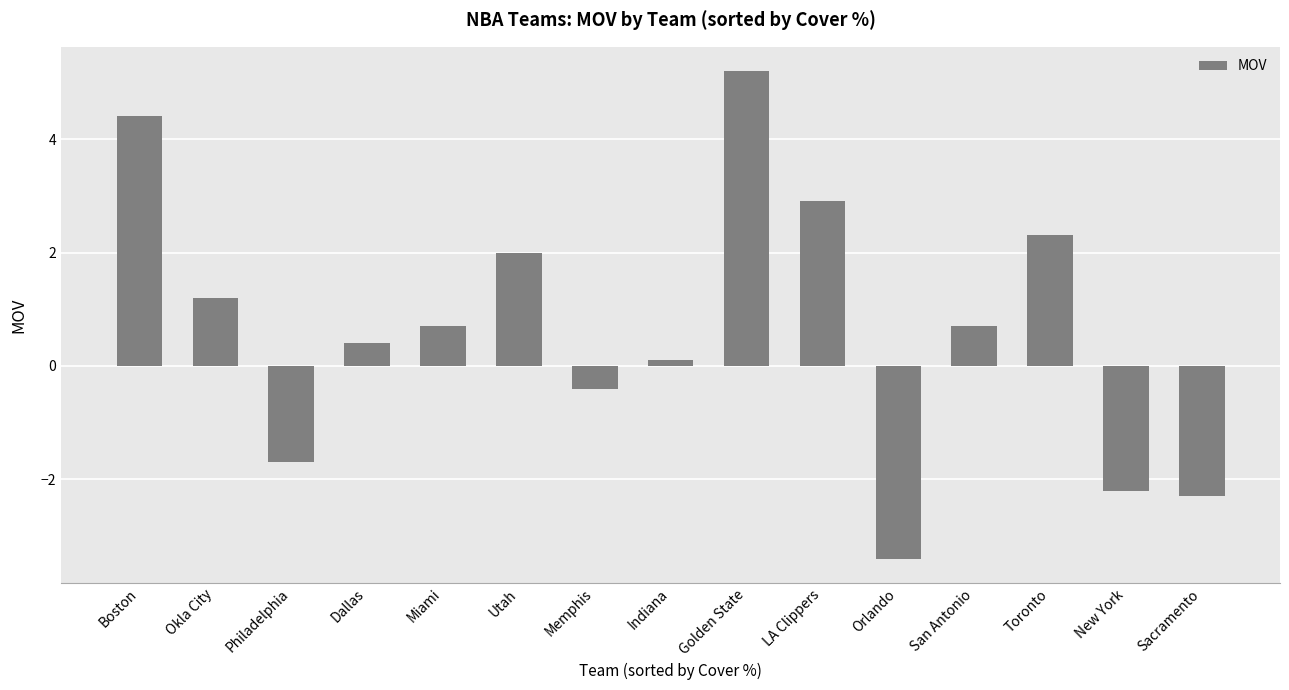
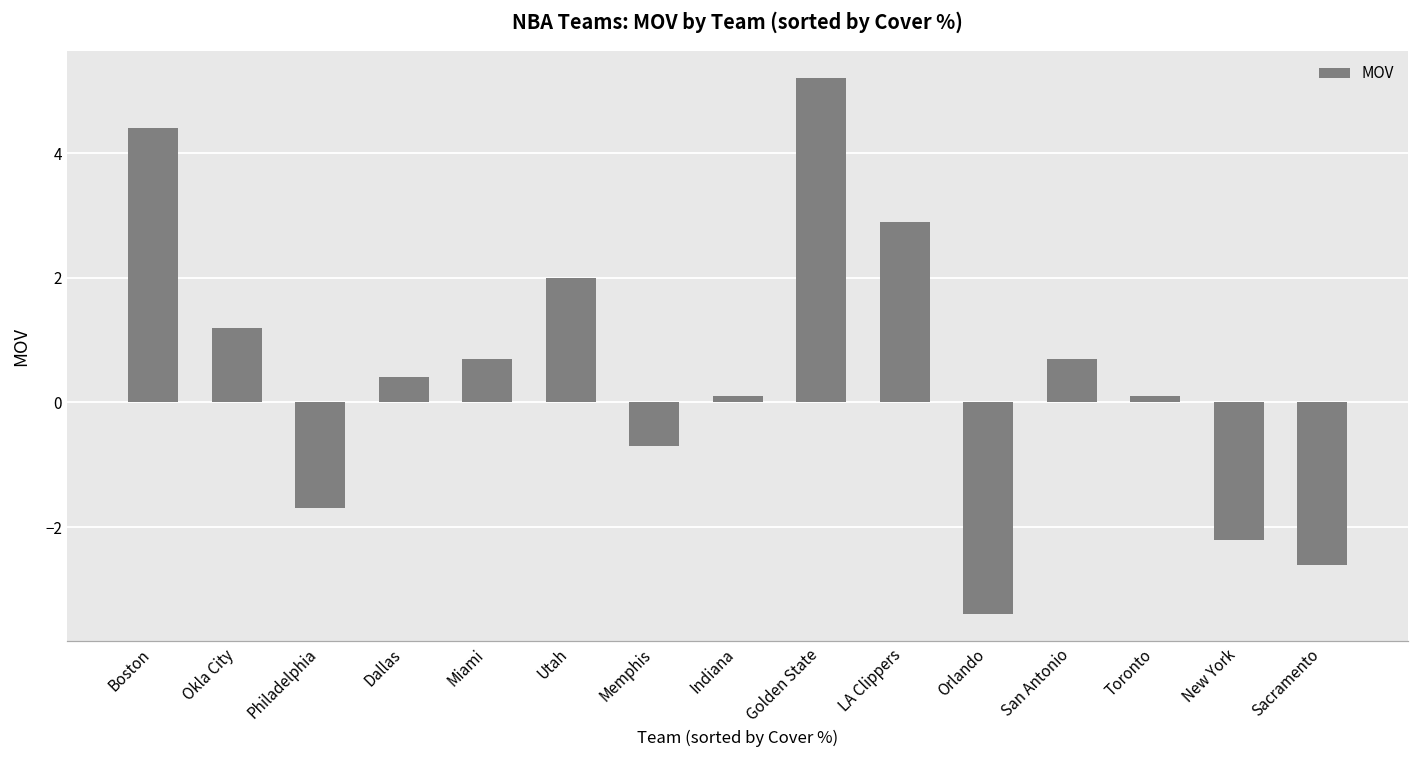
Memphis: -0.4 -> -0.7
Toronto: 2.3 -> 0.1
Sacramento: -2.3 -> -2.6
